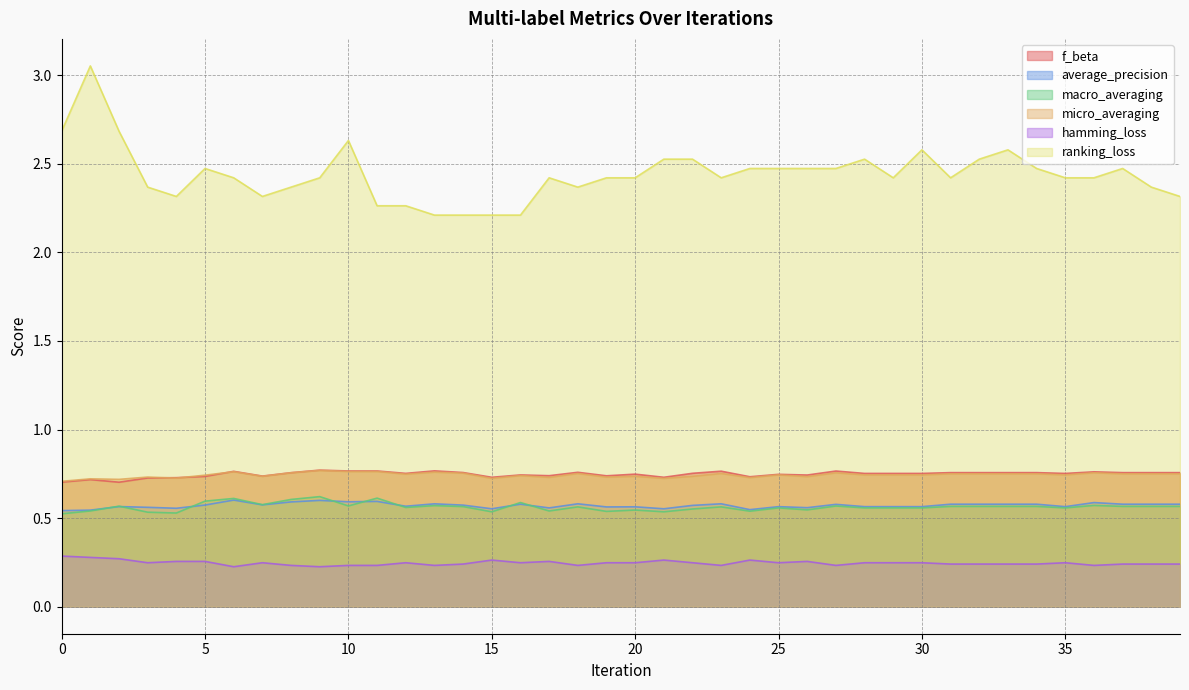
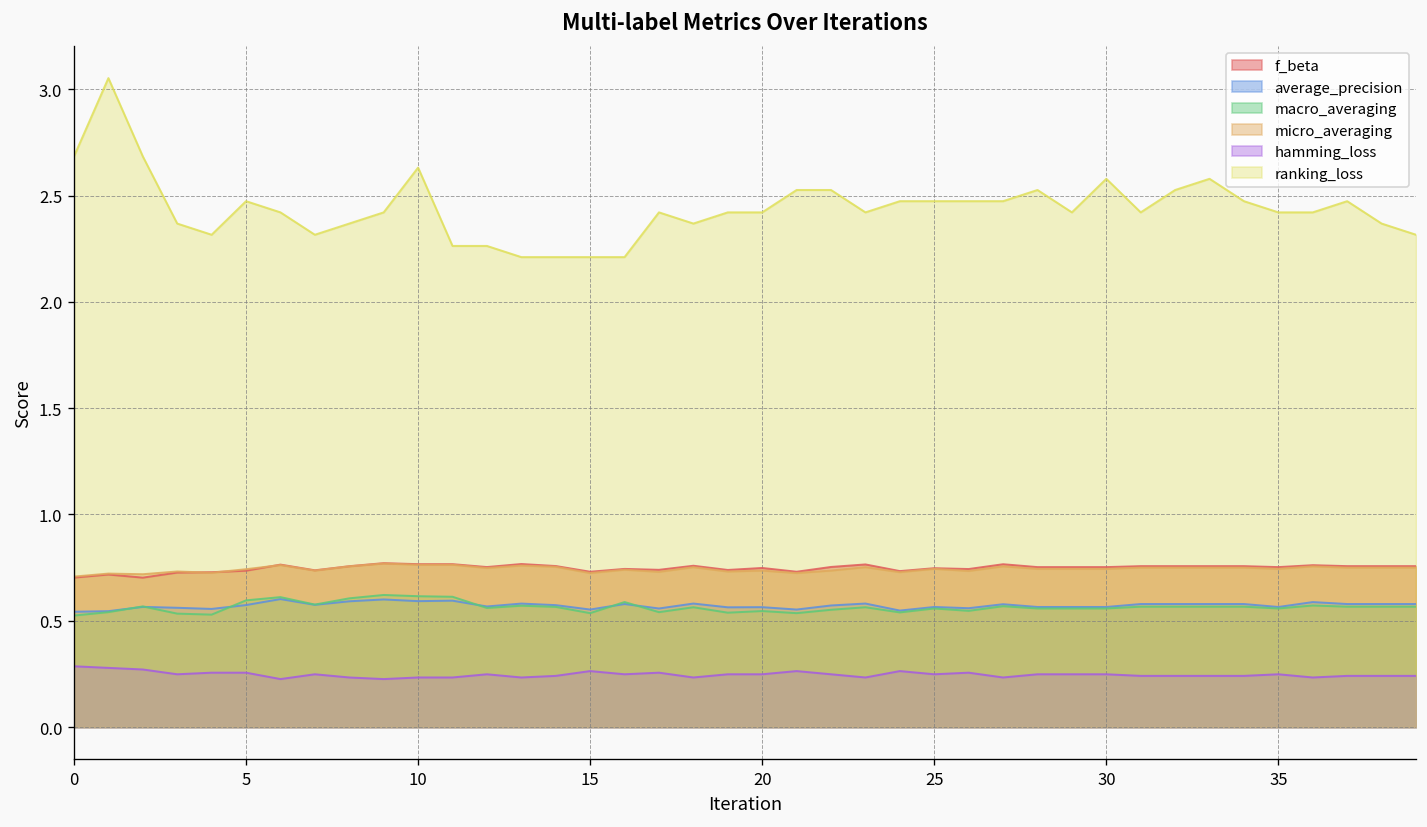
macro_averaging, 10: 0.57 -> 0.62
